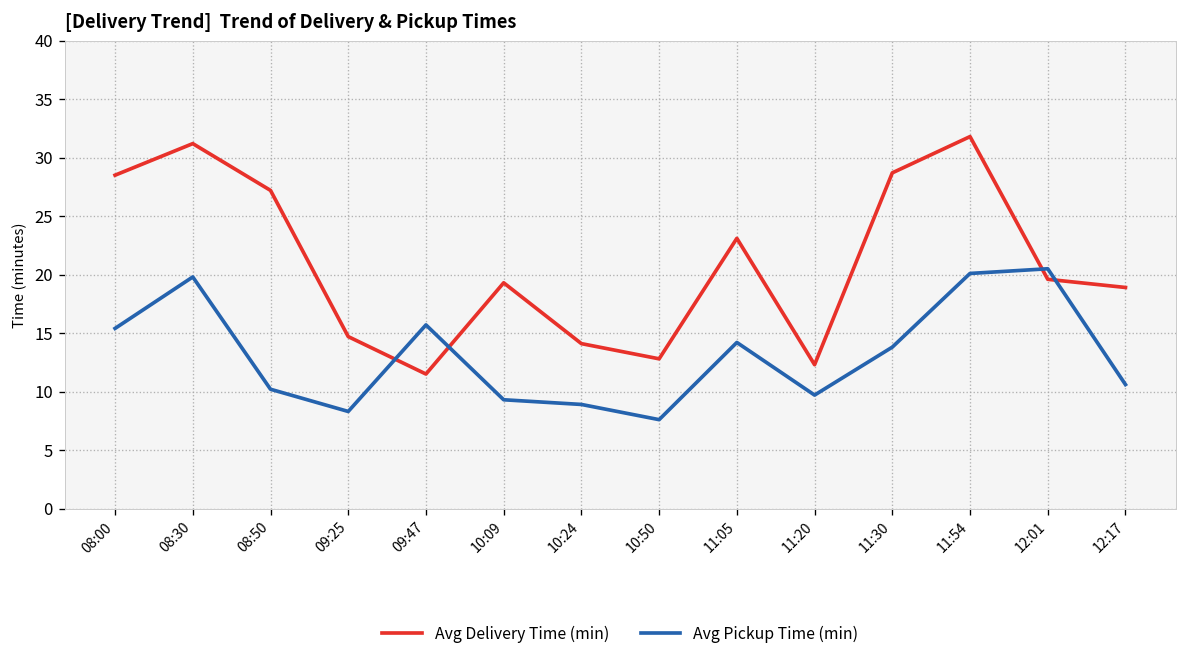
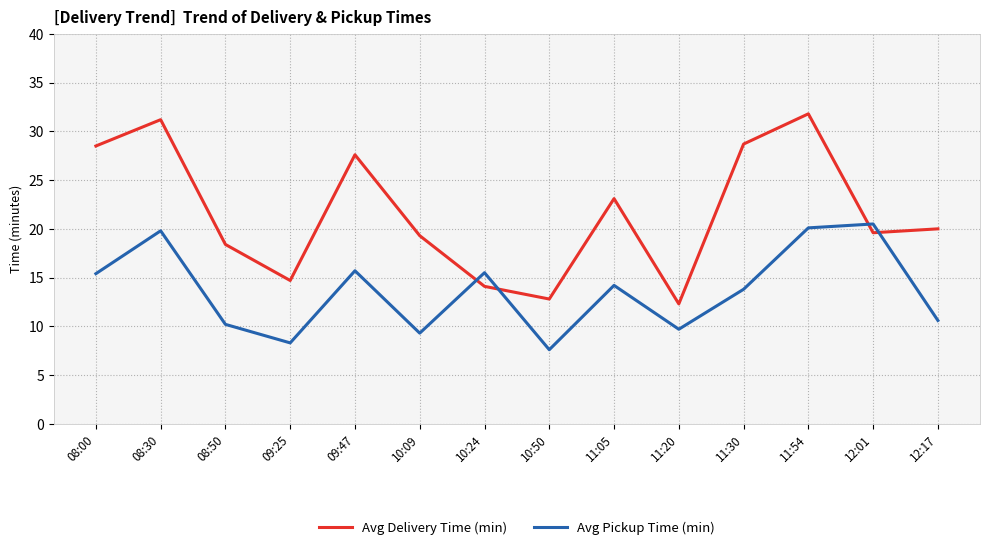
Avg Delivery Time (min), 08:50: 27 -> 18
Avg Delivery Time (min), 09:47: 12 -> 28
Avg Pickup Time (min), 10:24: 9 -> 16
Avg Delivery Time (min), 12:17: 19 -> 20
